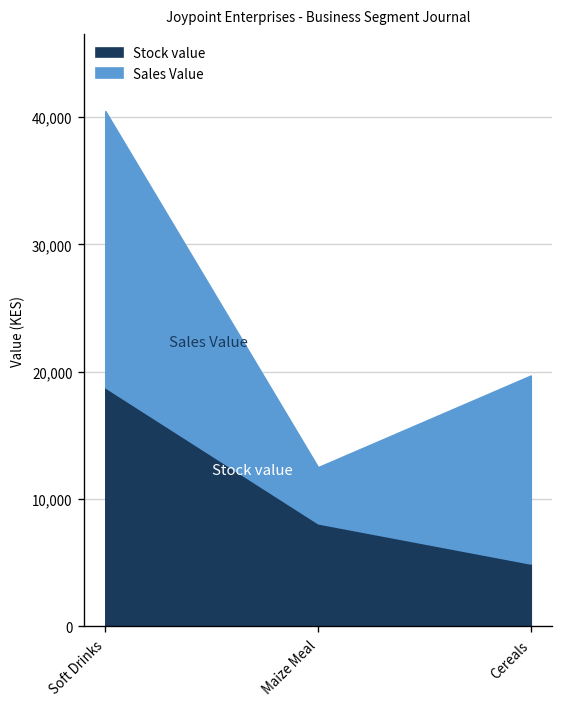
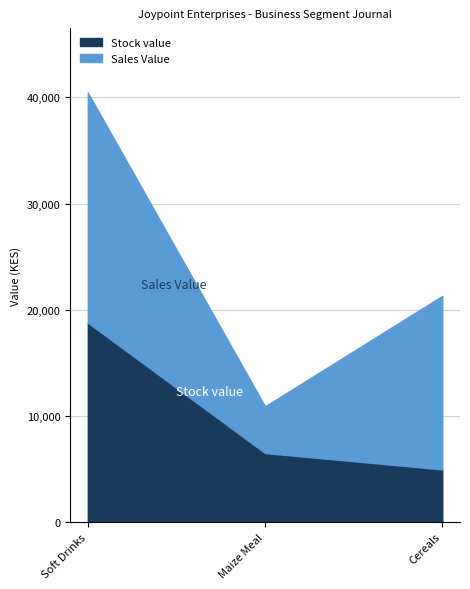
Stock value, Maize Meal: 8,100 -> 6,500
Sales Value, Cereals: 14,800 -> 16,400
